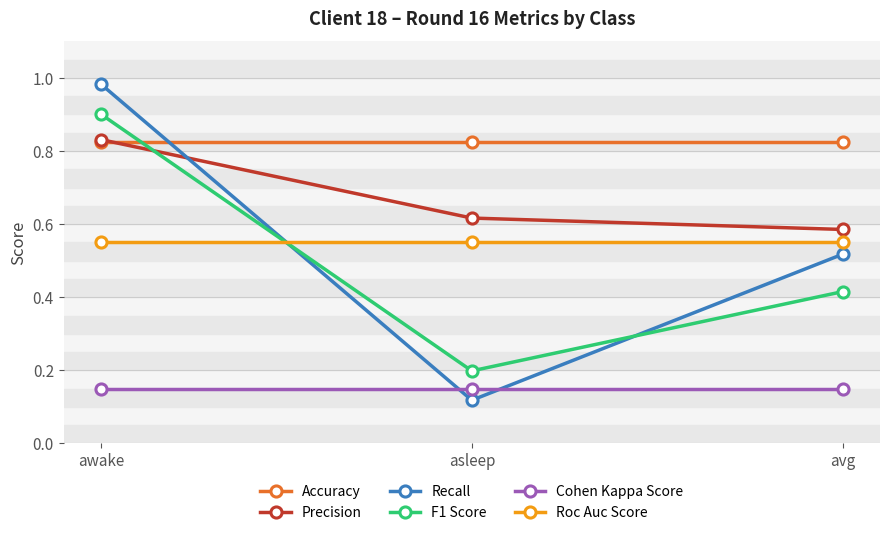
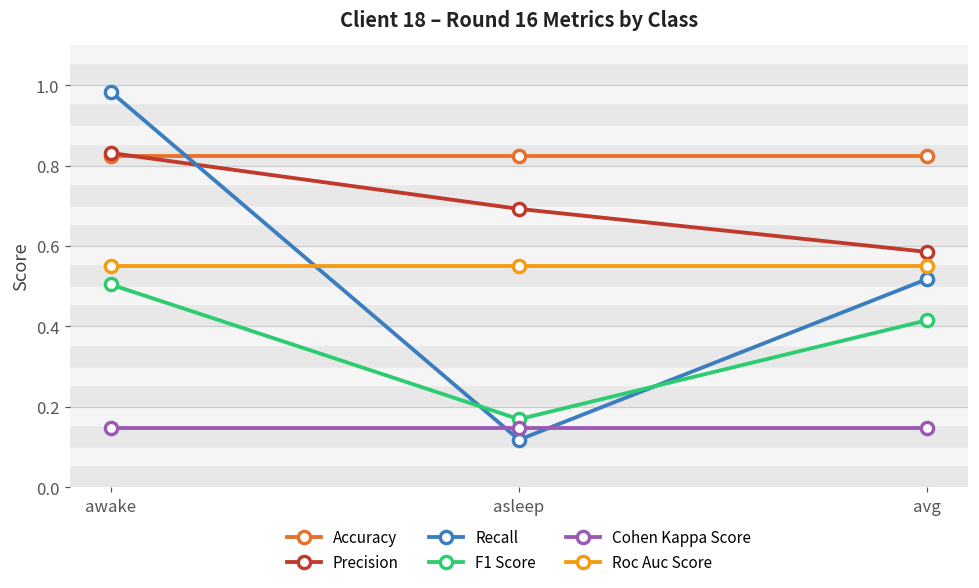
F1 Score, awake: 0.90 -> 0.50
Precision, asleep: 0.62 -> 0.69
F1 Score, asleep: 0.20 -> 0.17
